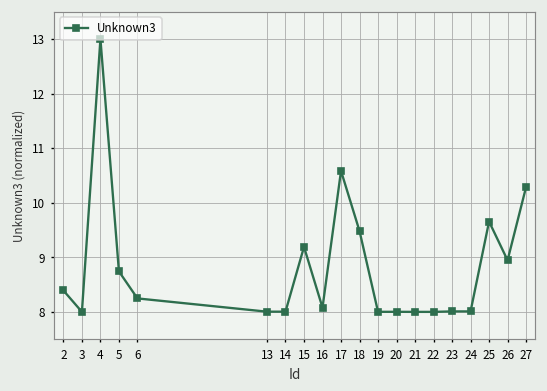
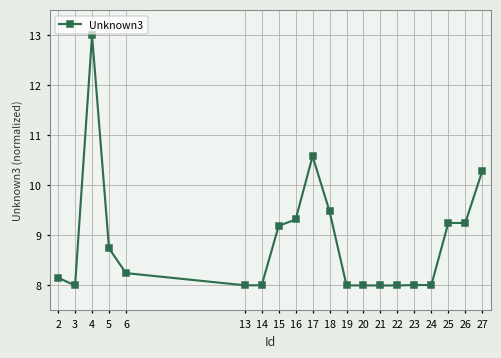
2: 8.4 -> 8.2
16: 8.1 -> 9.3
25: 9.7 -> 9.2
26: 8.9 -> 9.2
